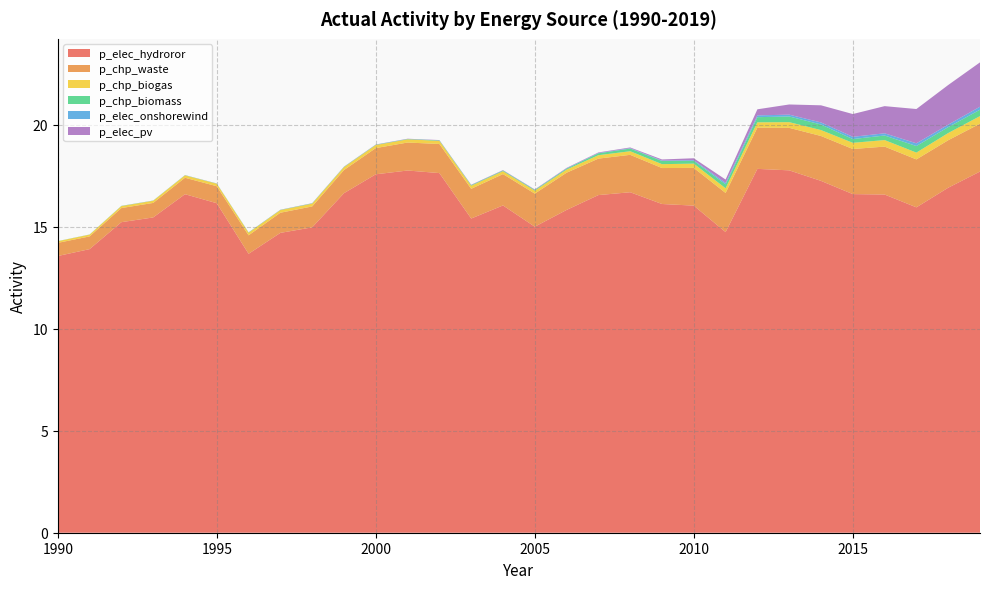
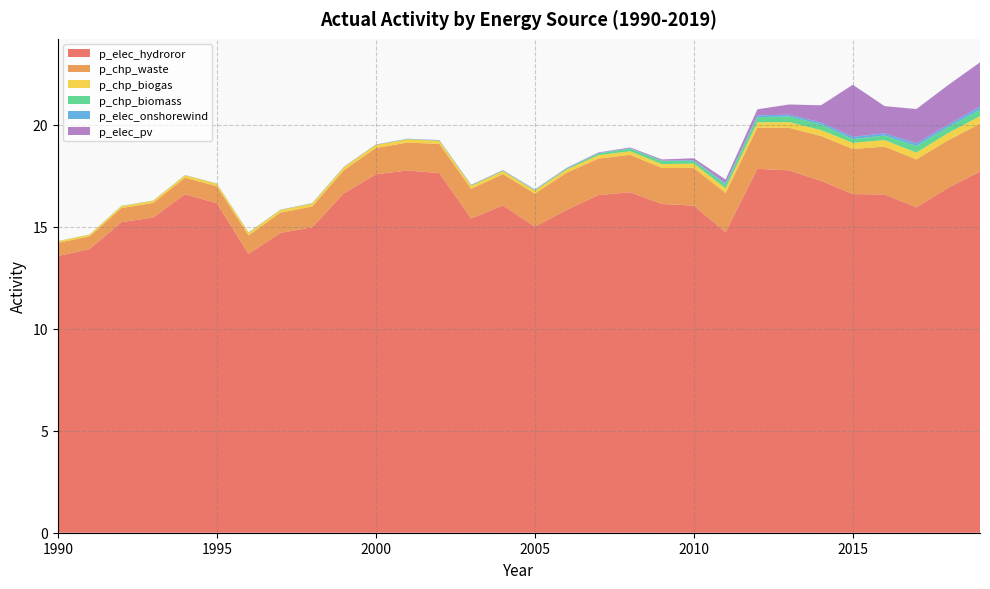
p_elec_pv, 2015: 1.1 -> 2.6
